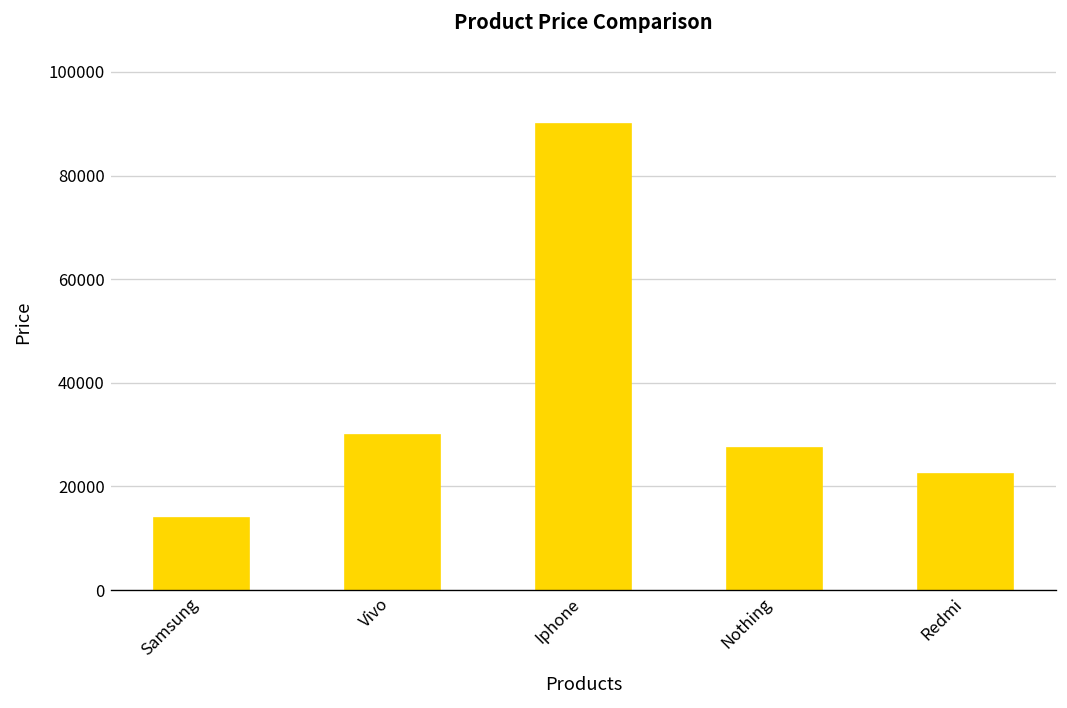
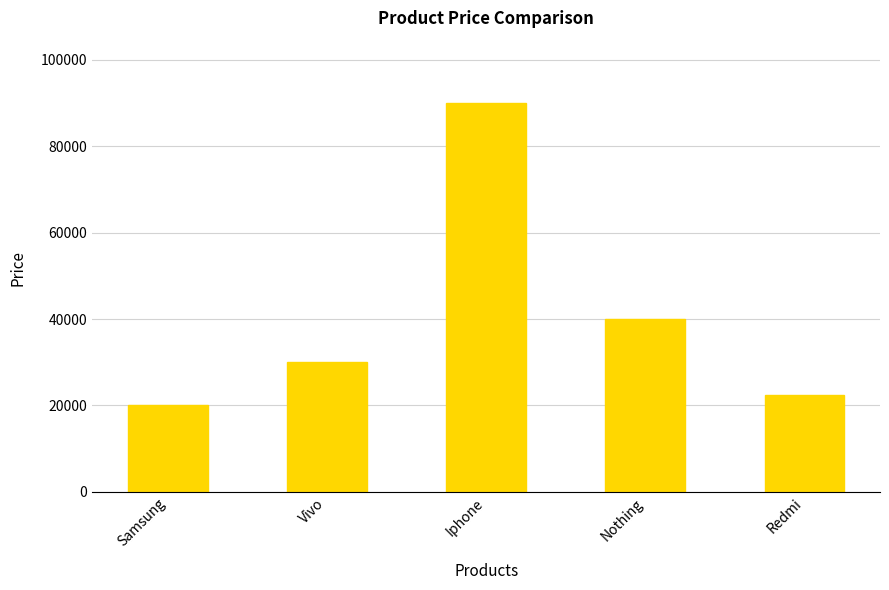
Samsung: 14000 -> 20000
Nothing: 27000 -> 40000
